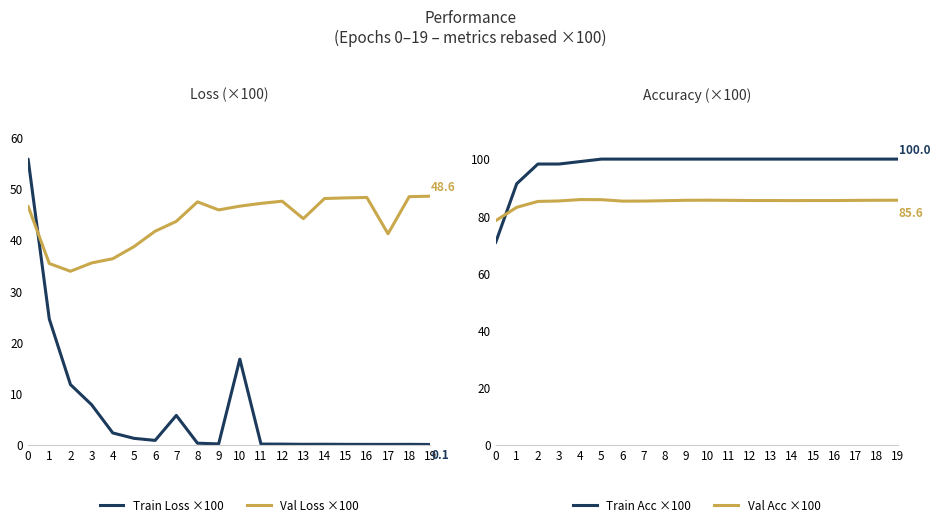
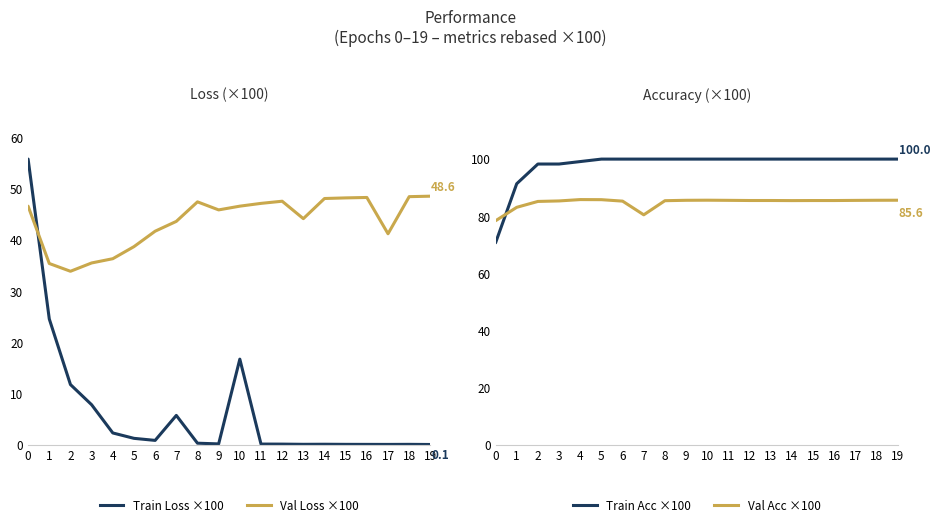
Accuracy (×100), Val Acc ×100, 7: 85 -> 81
